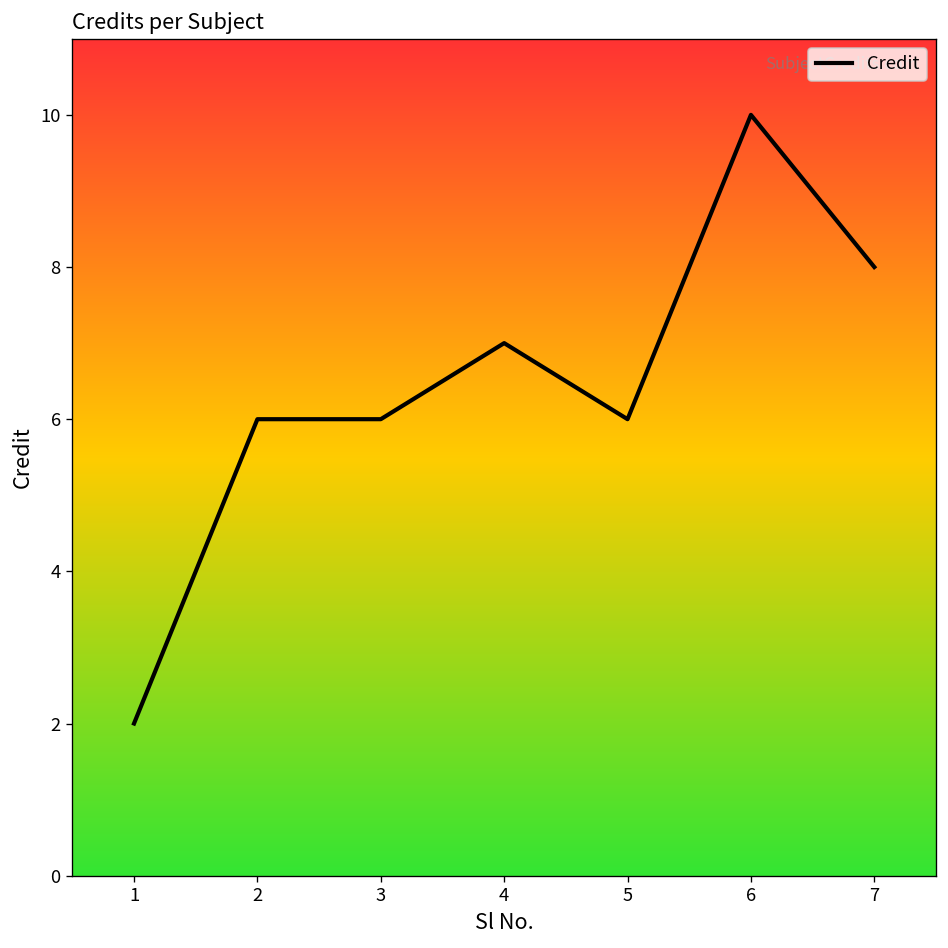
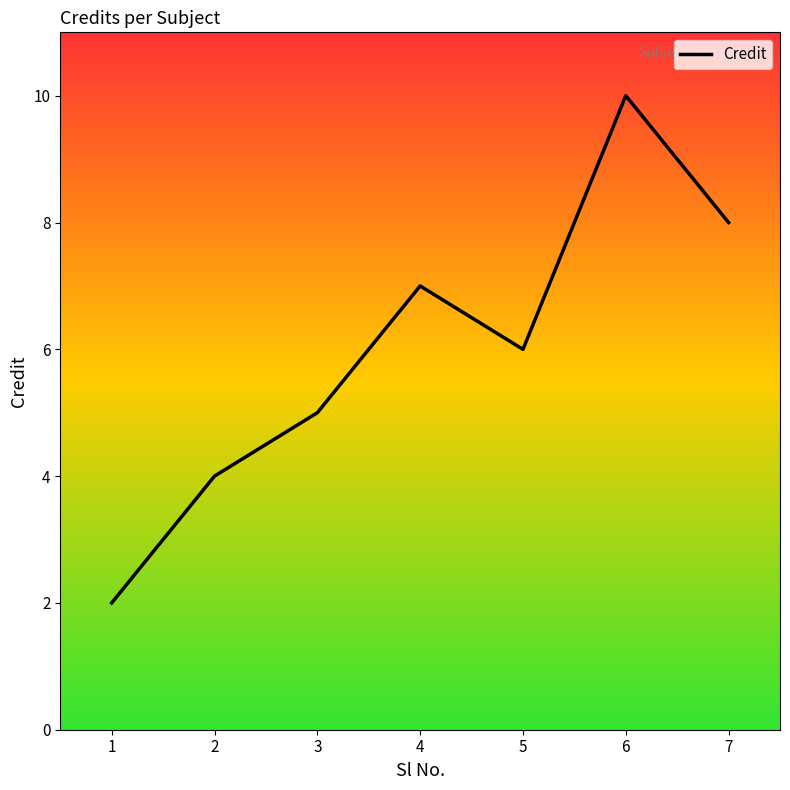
2: 6 -> 4
3: 6 -> 5
